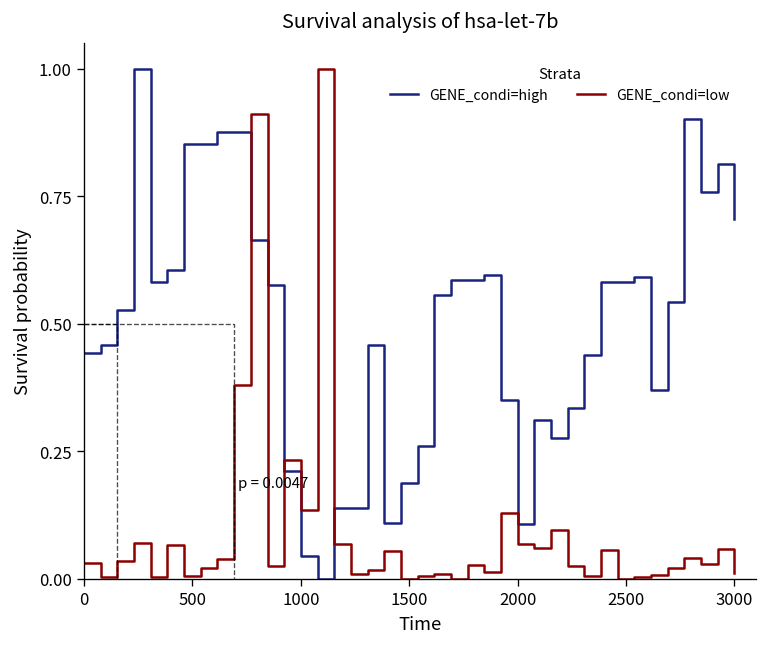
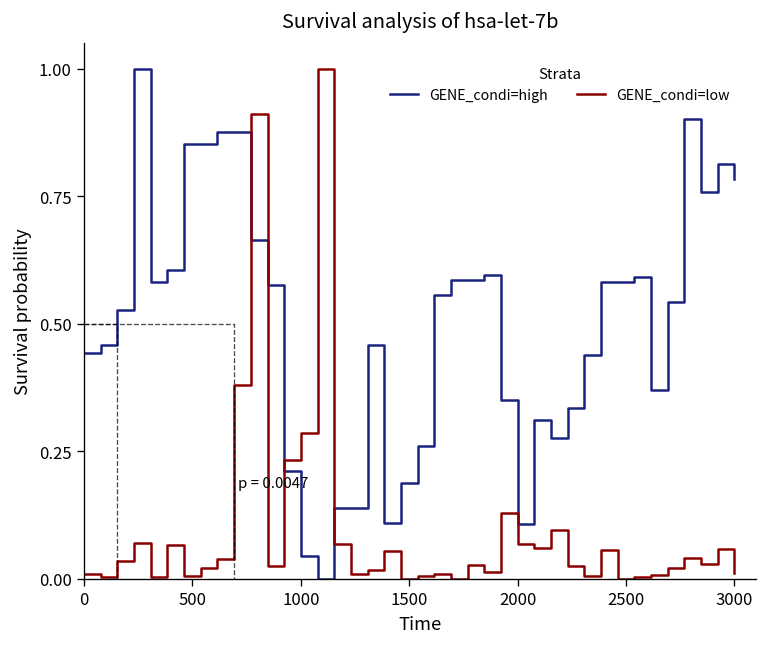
GENE_condi=low, 0: 0.03 -> 0.01
GENE_condi=low, 1000: 0.14 -> 0.29
GENE_condi=high, 3000: 0.70 -> 0.78
